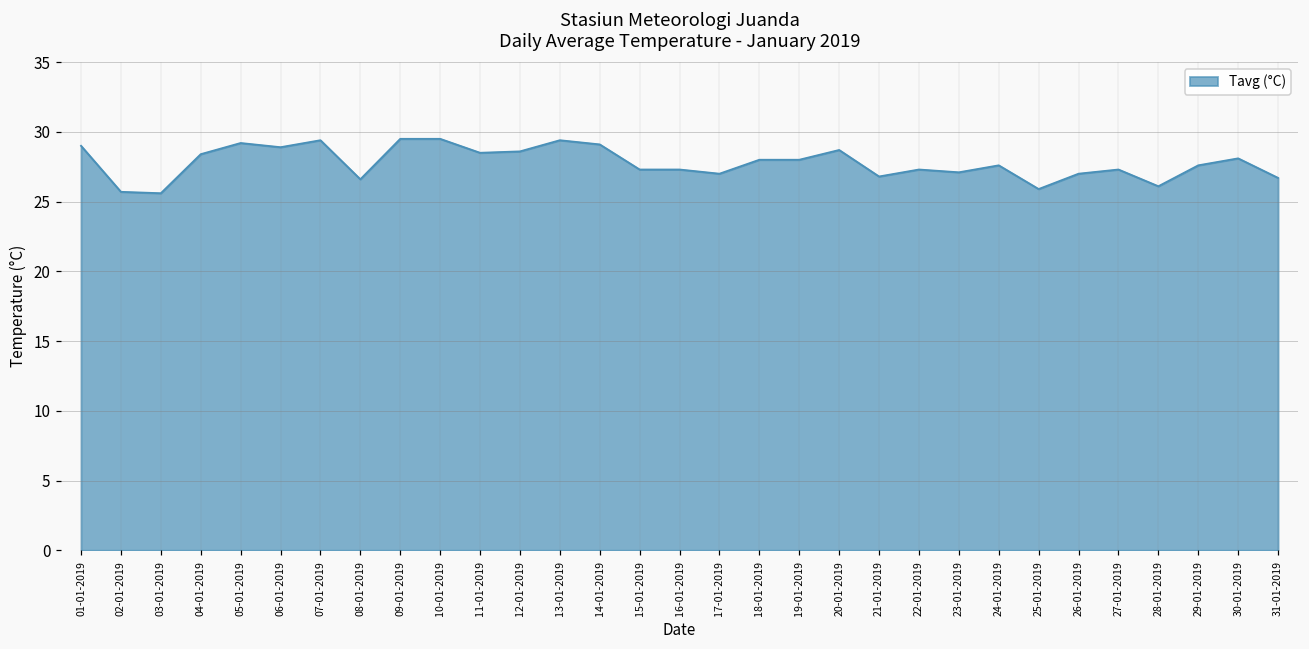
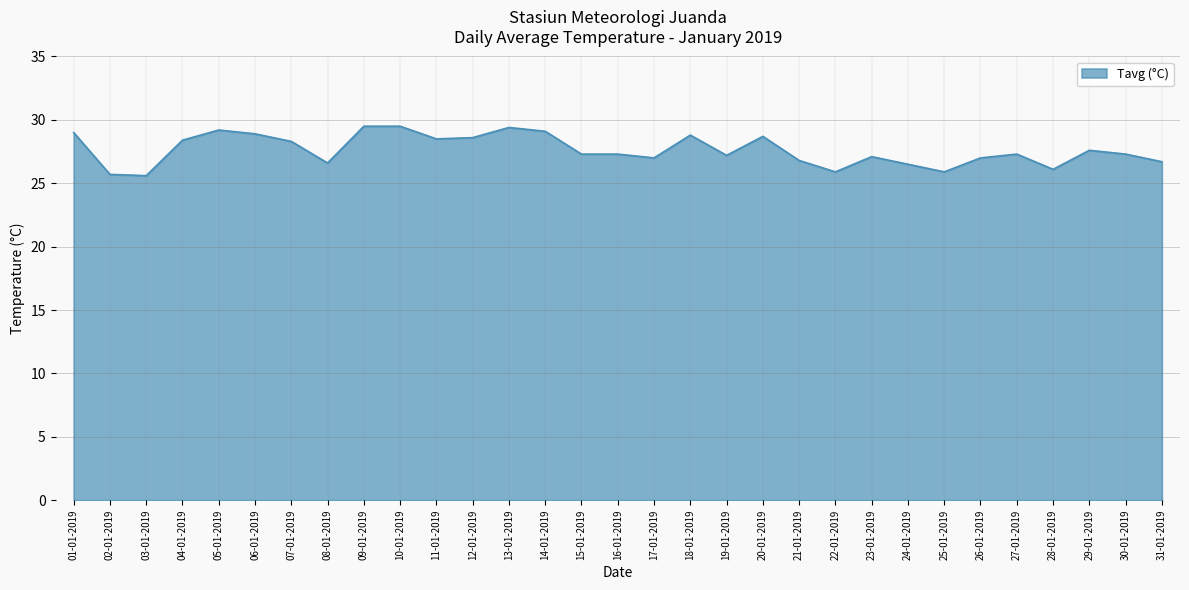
07-01-2019: 29.4 -> 28.3
18-01-2019: 28.0 -> 28.8
19-01-2019: 28.0 -> 27.2
22-01-2019: 27.3 -> 25.9
24-01-2019: 27.6 -> 26.5
30-01-2019: 28.1 -> 27.3
